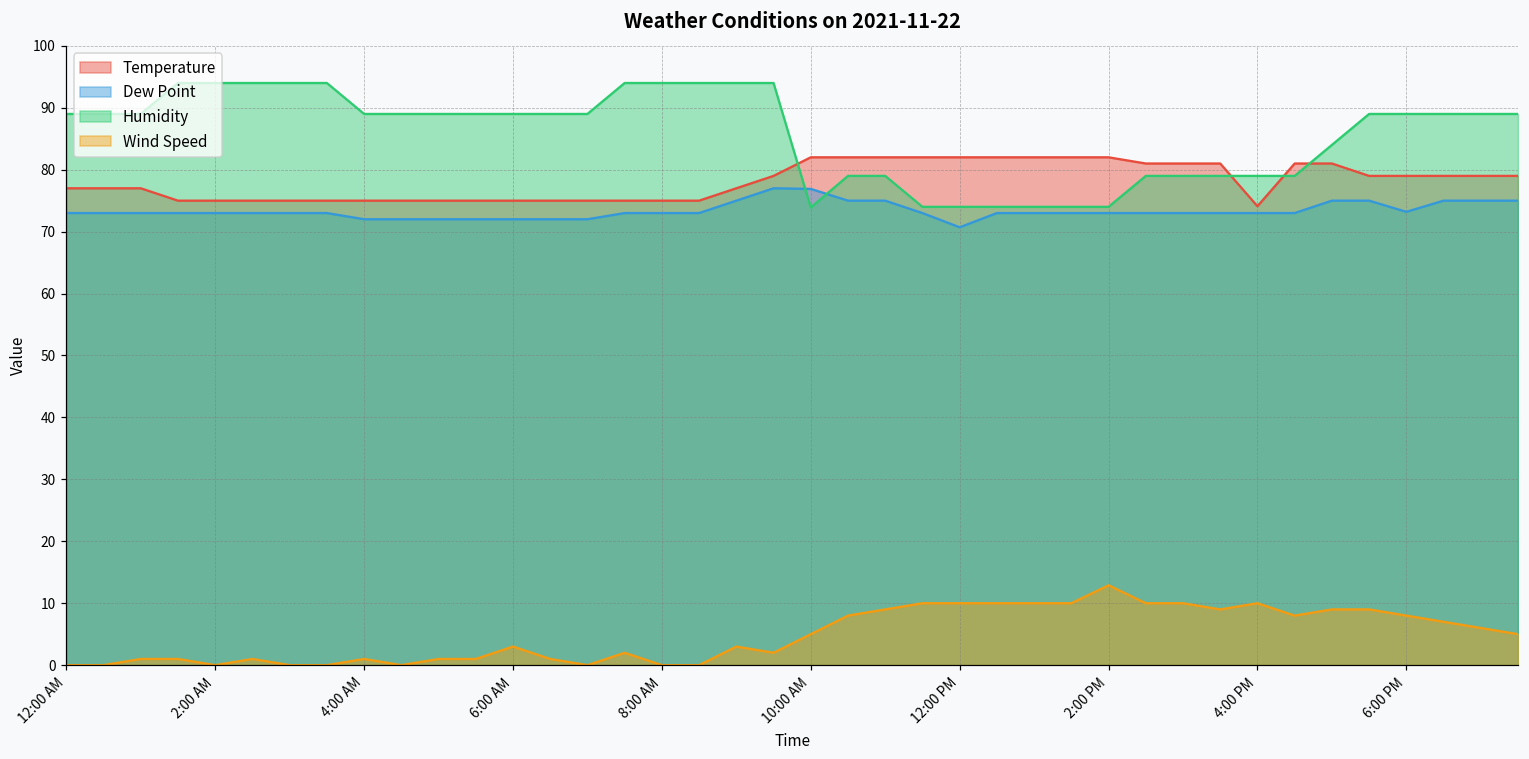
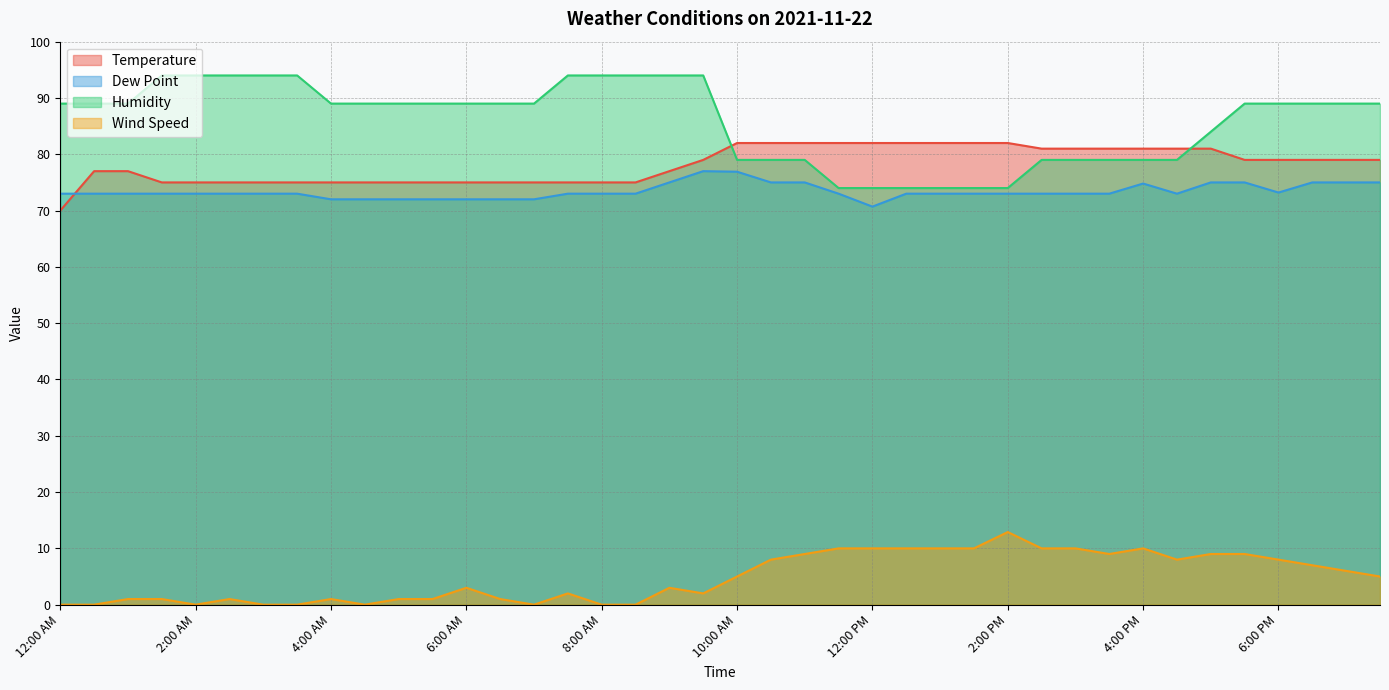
Temperature, 12:00 AM: 77 -> 70
Humidity, 10:00 AM: 74 -> 79
Temperature, 4:00 PM: 74 -> 81
Dew Point, 4:00 PM: 73 -> 75
